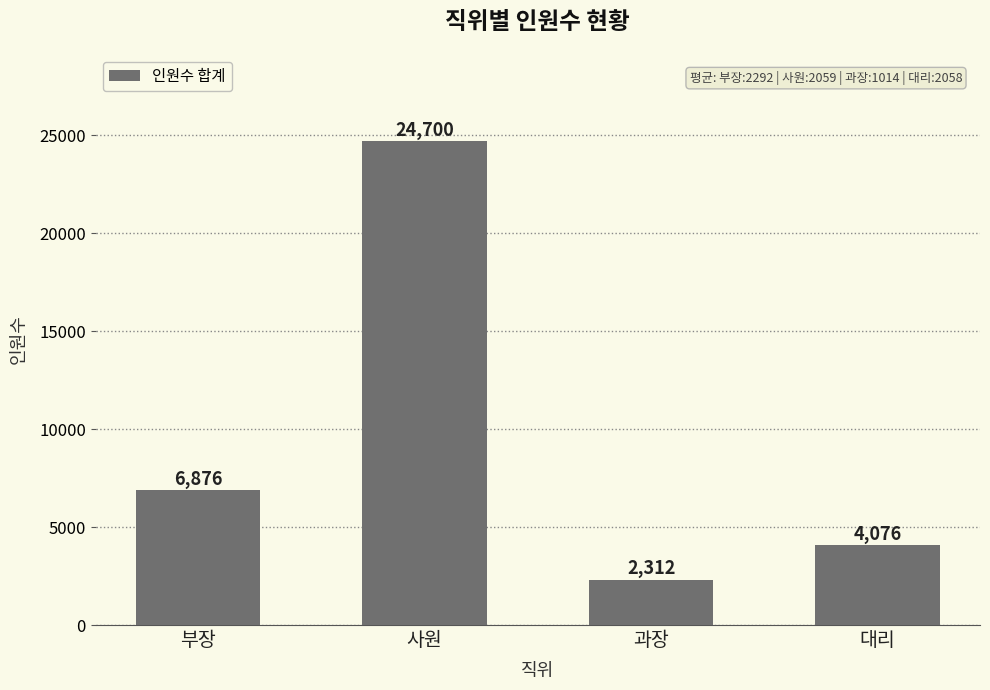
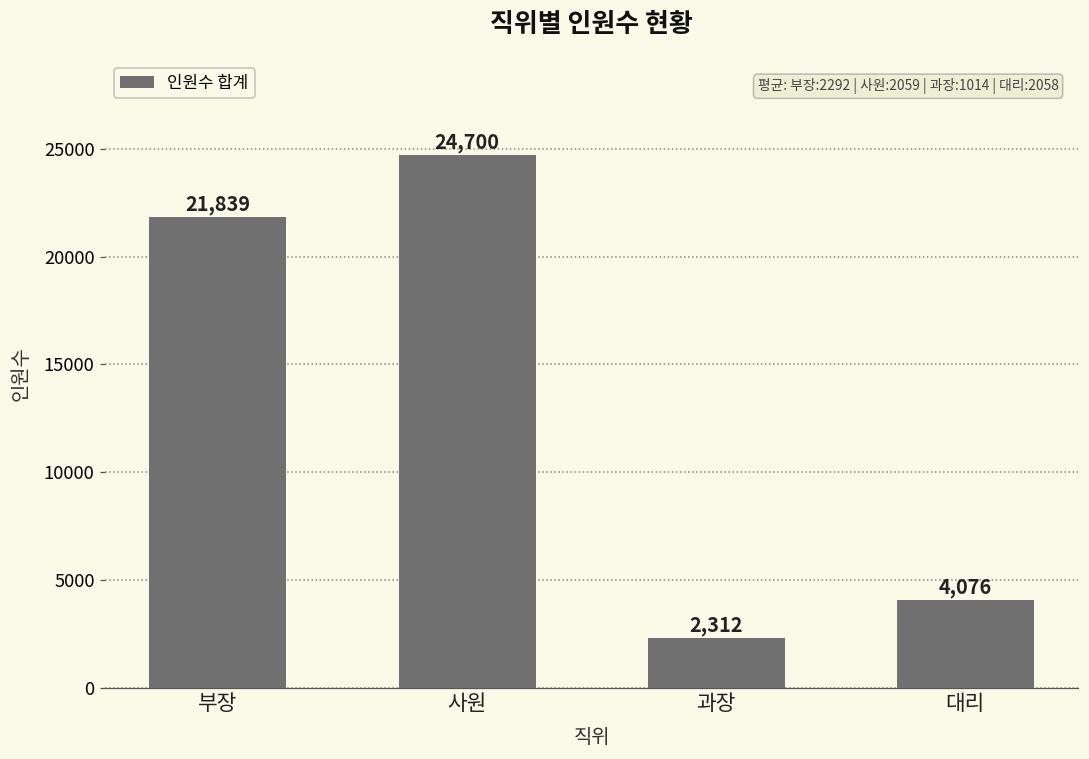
부장: 6,876 -> 21,839
